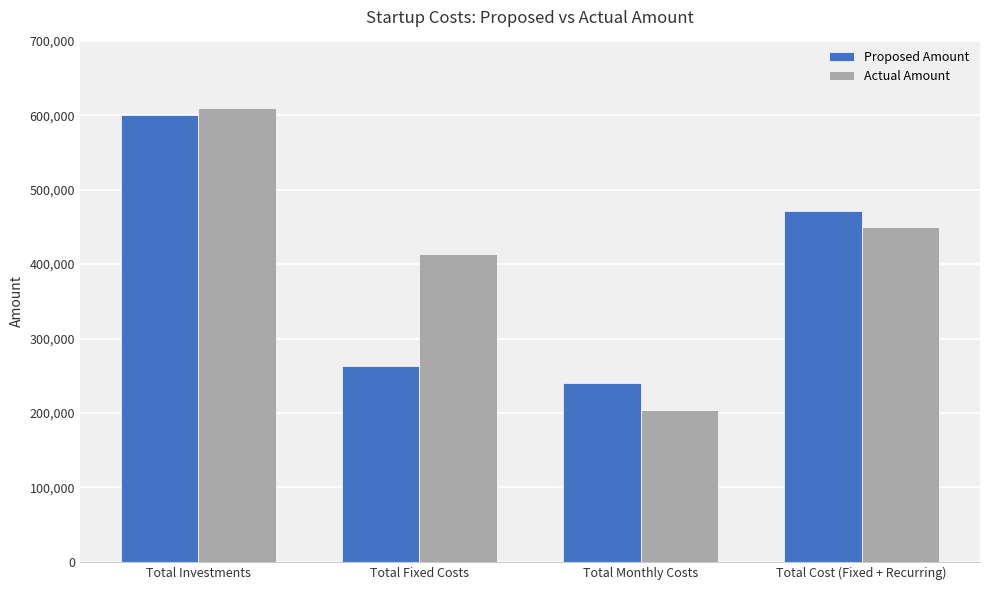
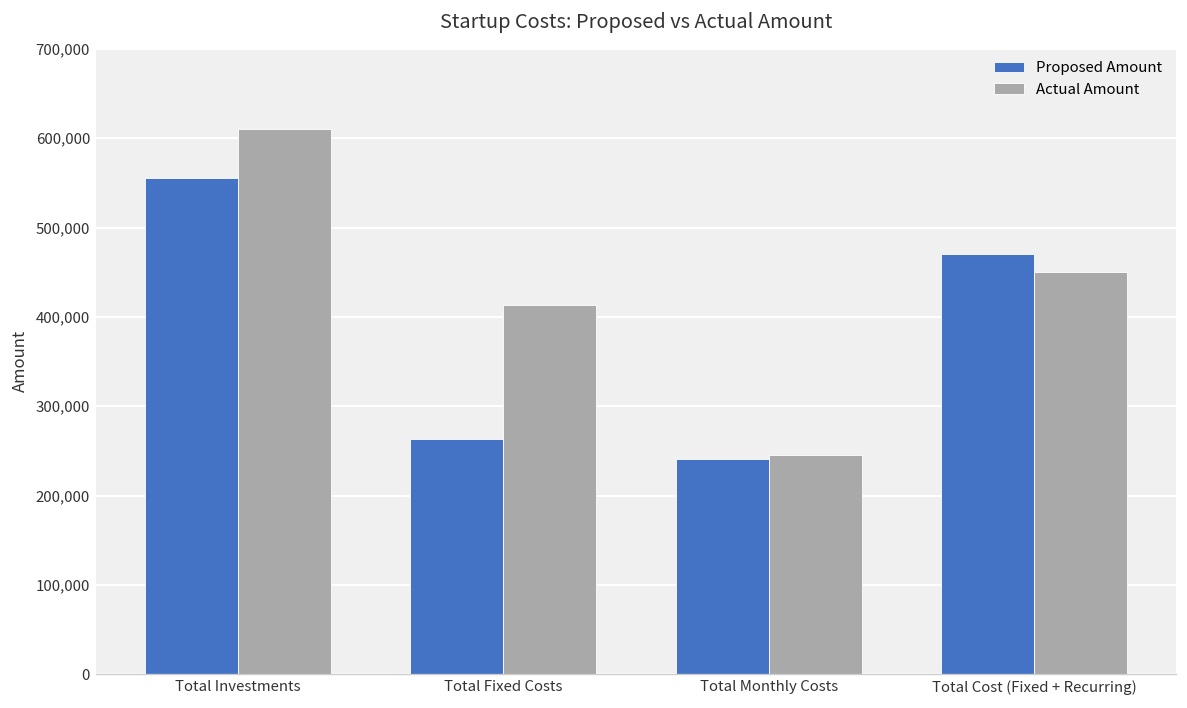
Proposed Amount, Total Investments: 600,000 -> 560,000
Actual Amount, Total Monthly Costs: 200,000 -> 240,000
